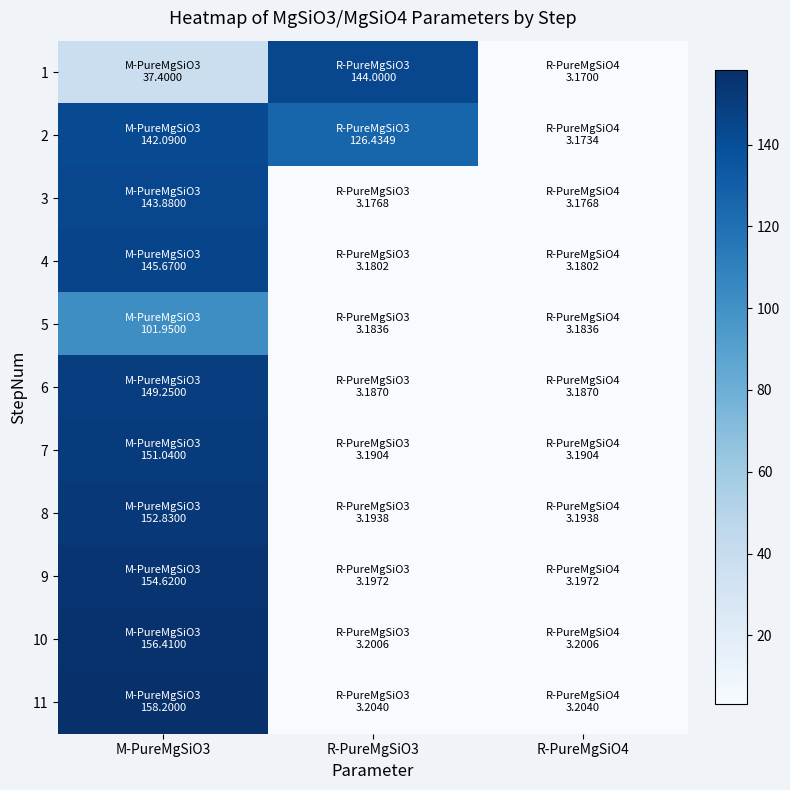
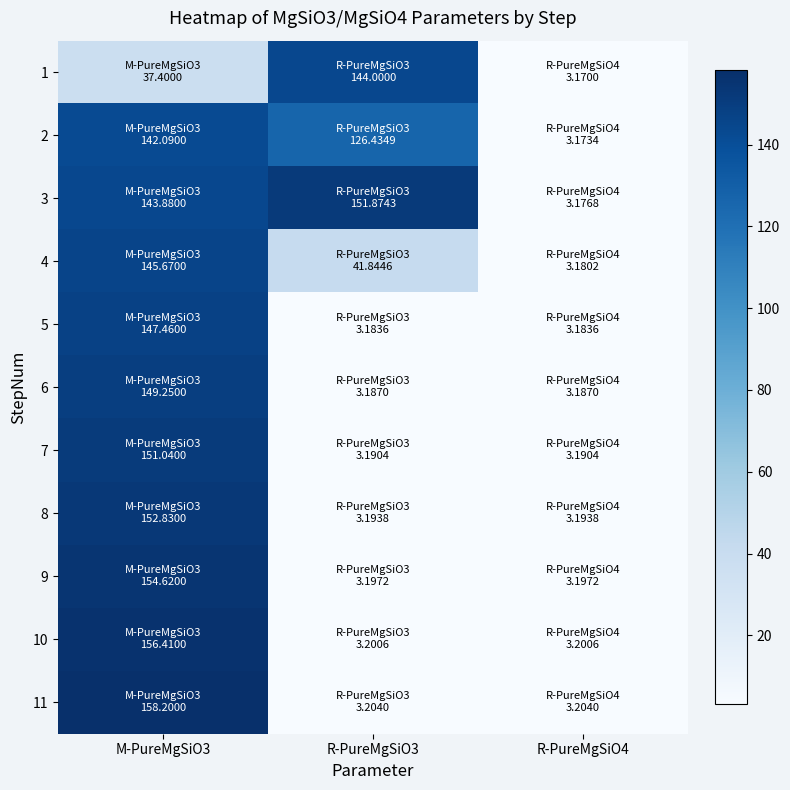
3, R-PureMgSiO3: 3.1768 -> 151.8743
4, R-PureMgSiO3: 3.1802 -> 41.8446
5, M-PureMgSiO3: 101.9500 -> 147.4600
